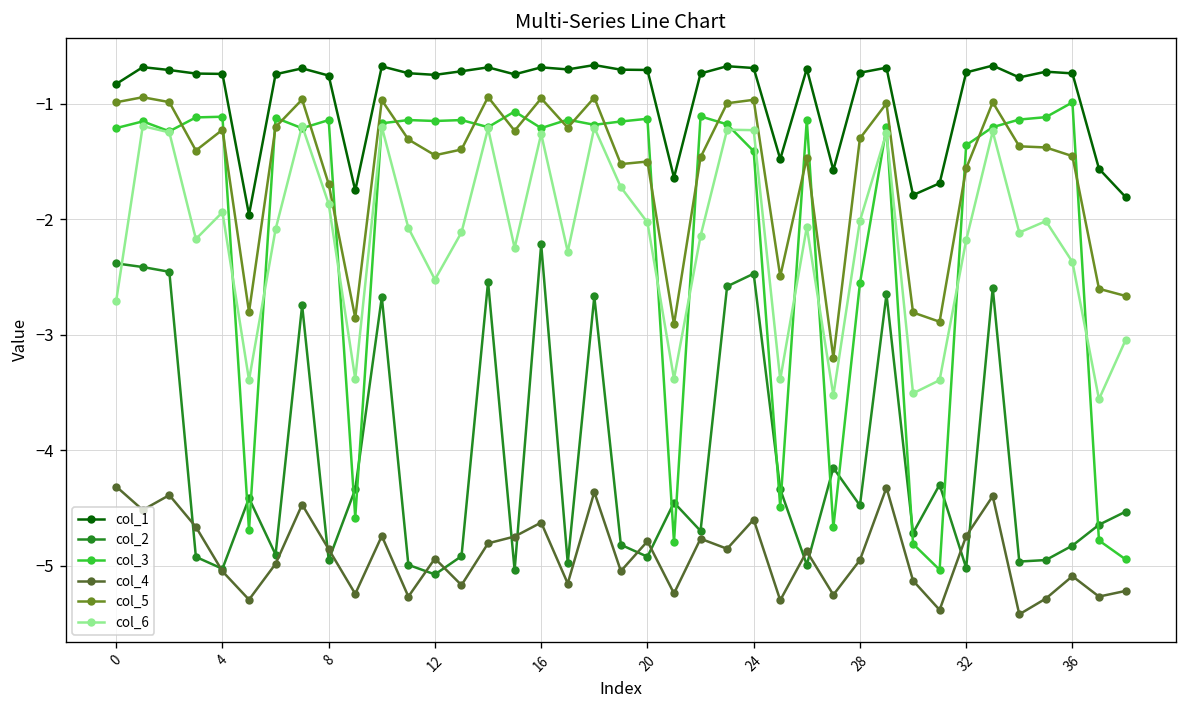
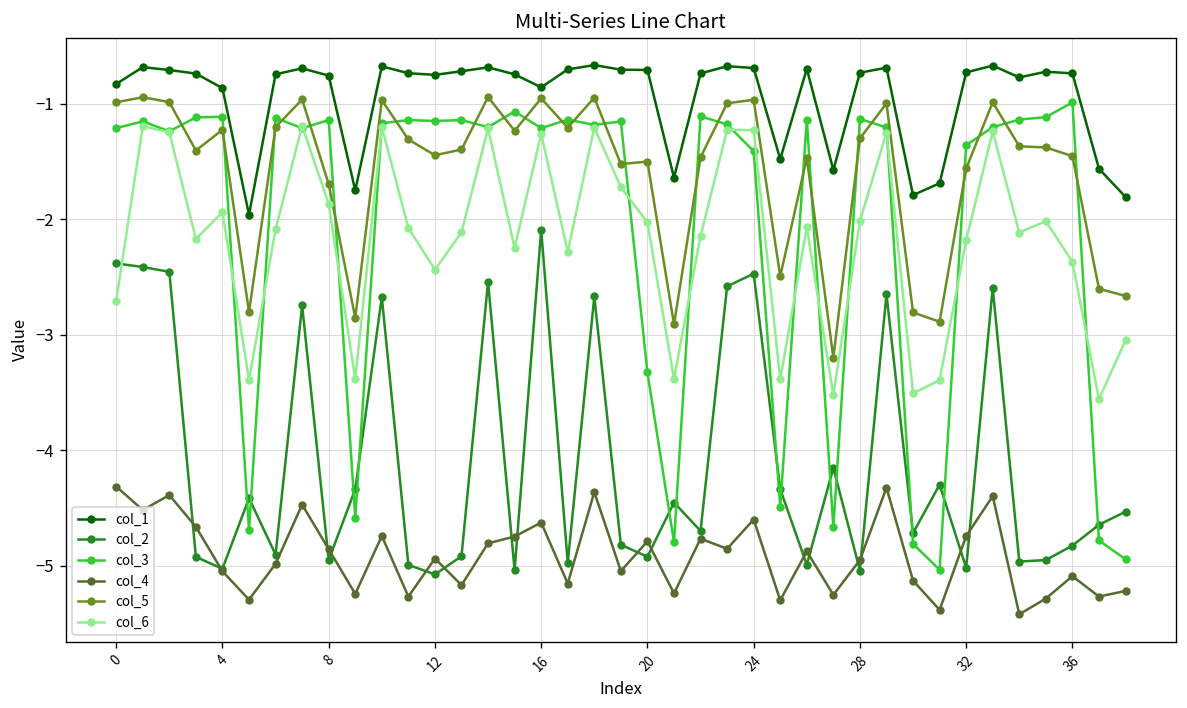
col_1, 4: -0.7 -> -0.9
col_6, 12: -2.5 -> -2.4
col_1, 16: -0.7 -> -0.9
col_2, 16: -2.2 -> -2.1
col_3, 20: -1.1 -> -3.3
col_2, 28: -4.5 -> -5.0
col_3, 28: -2.6 -> -1.1
